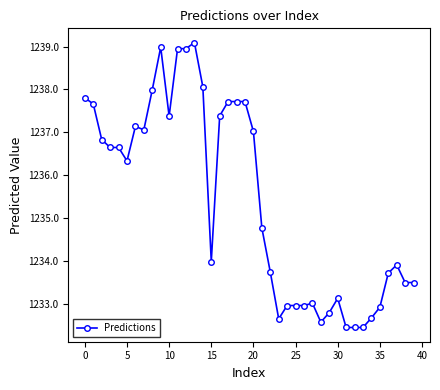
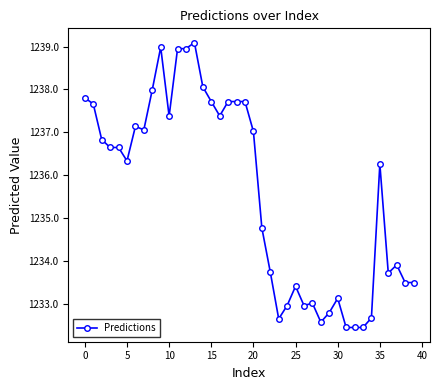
15: 1234.0 -> 1237.7
25: 1233.0 -> 1233.4
35: 1232.9 -> 1236.3
